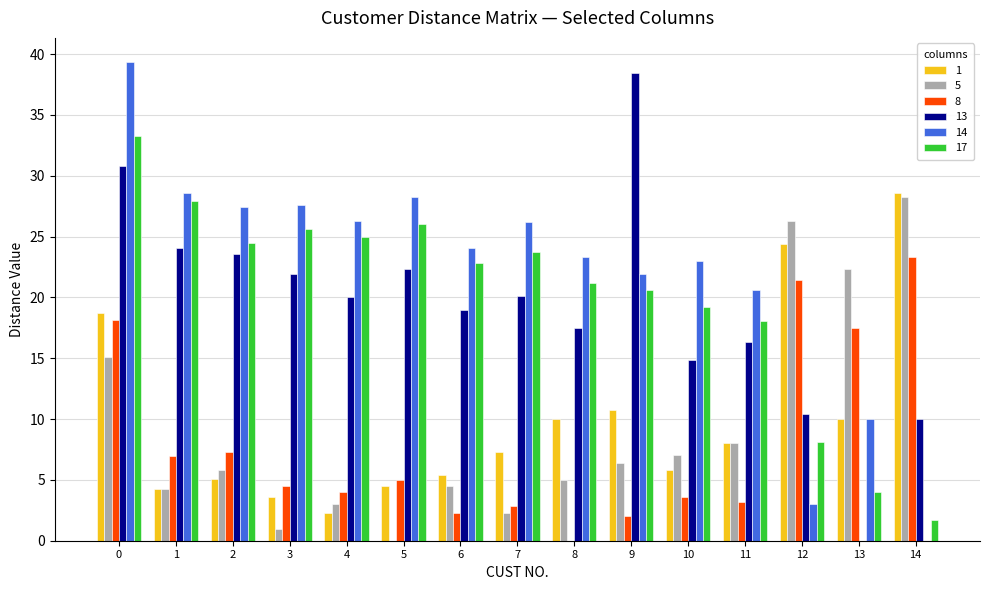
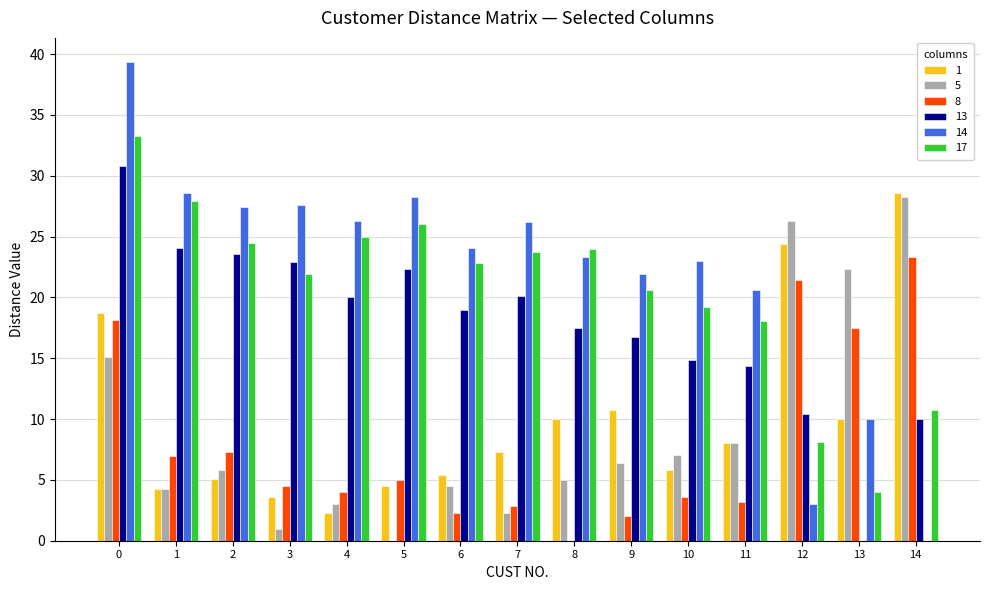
13, 3: 21.9 -> 22.9
17, 3: 25.6 -> 21.9
17, 8: 21.2 -> 24.0
13, 9: 38.5 -> 16.8
13, 11: 16.3 -> 14.3
17, 14: 1.7 -> 10.8
